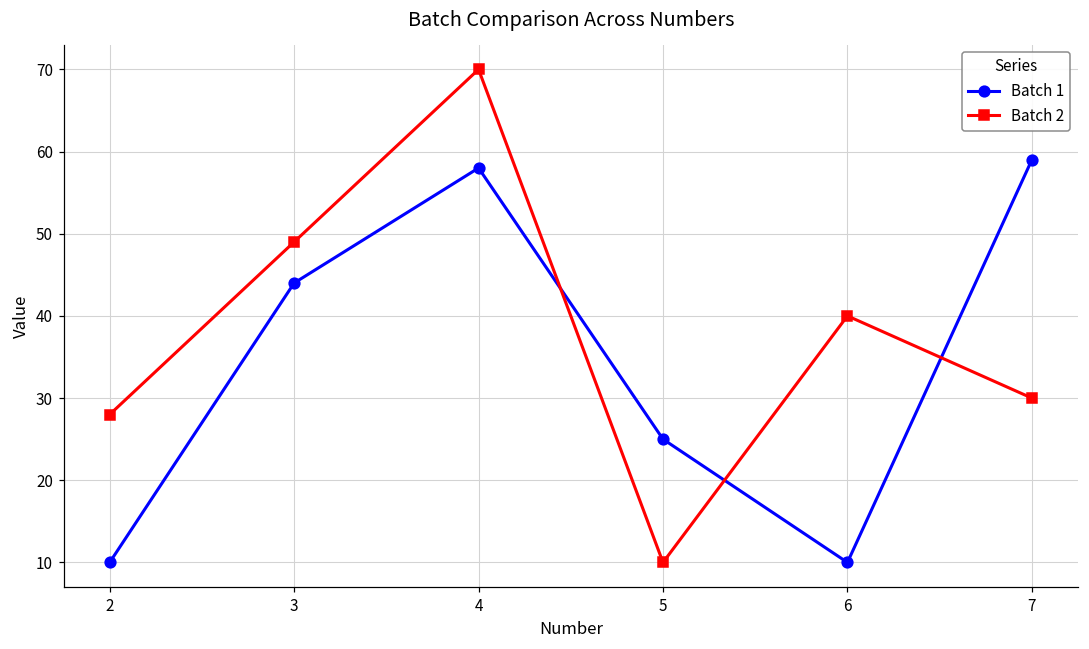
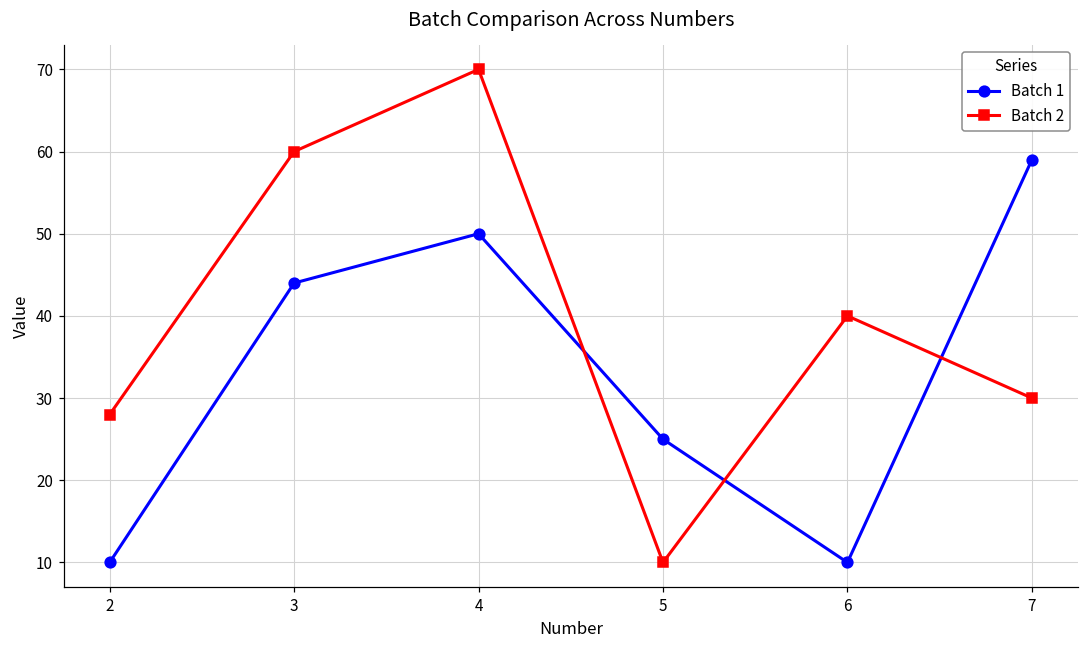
Batch 2, 3: 49 -> 60
Batch 1, 4: 58 -> 50
